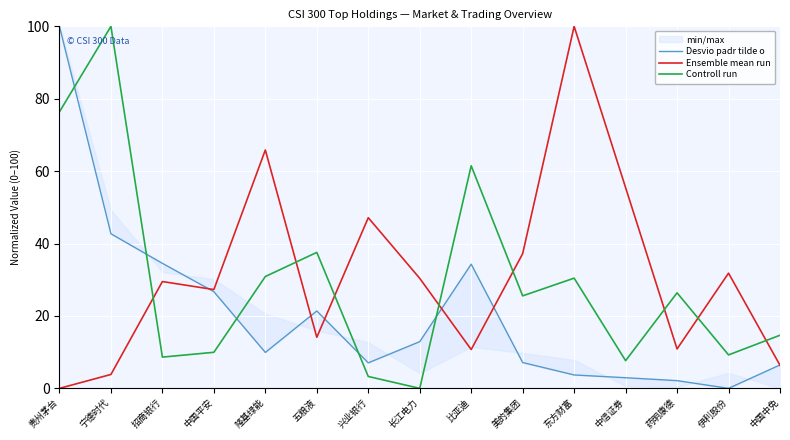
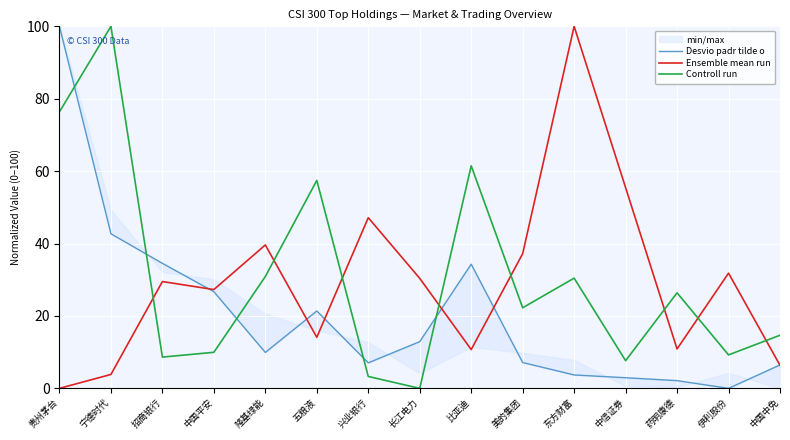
Ensemble mean run, 隆基绿能: 66 -> 40
Controll run, 五粮液: 38 -> 57
Controll run, 美的集团: 26 -> 22
